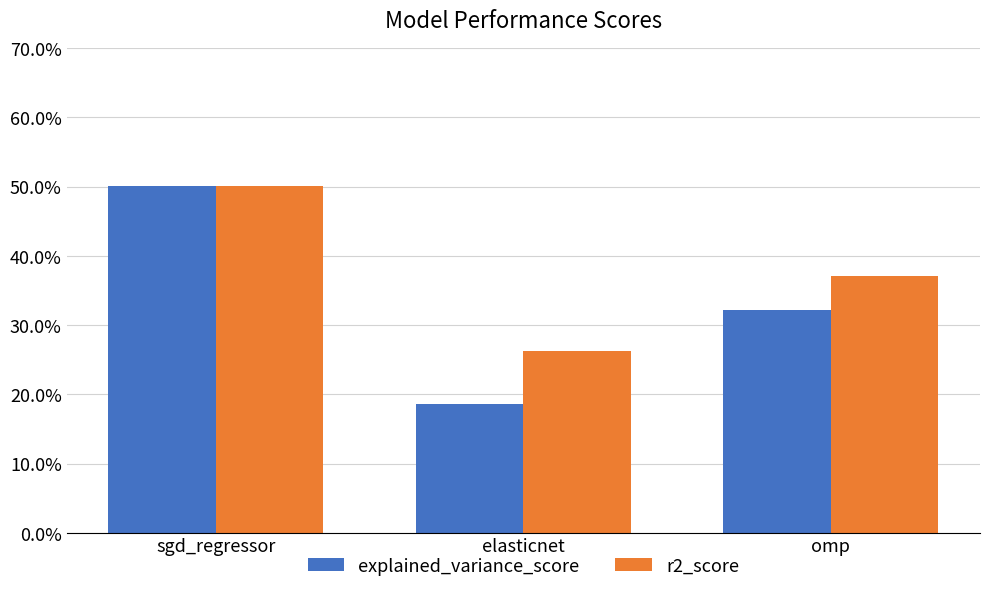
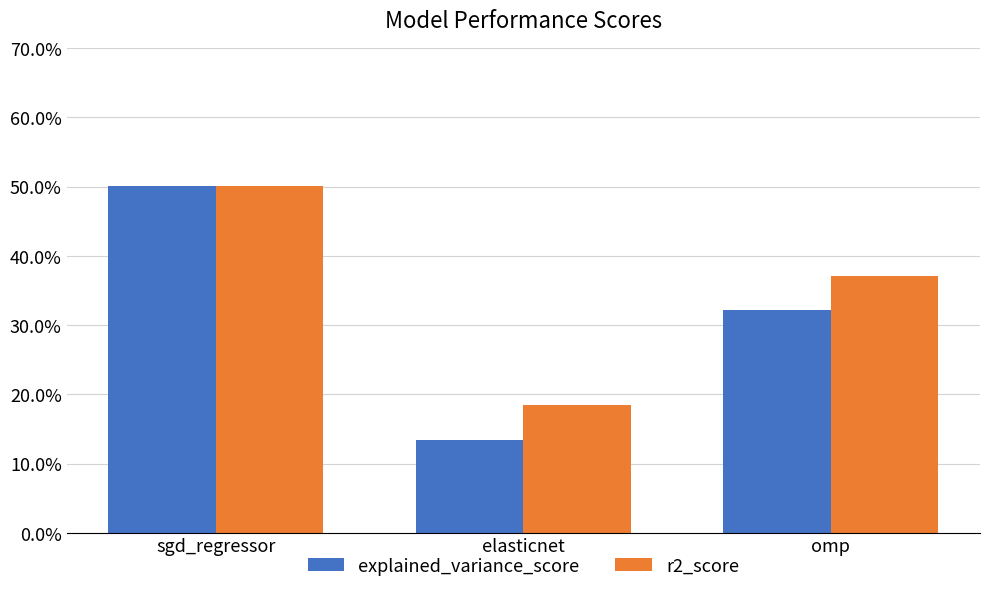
explained_variance_score, elasticnet: 19% -> 13%
r2_score, elasticnet: 26% -> 18%
